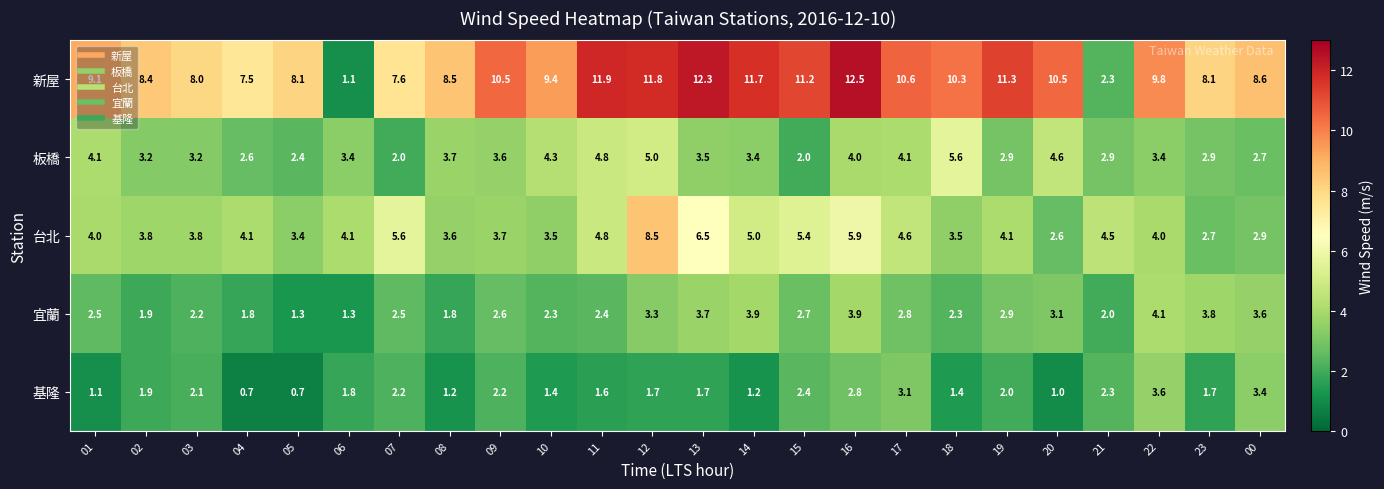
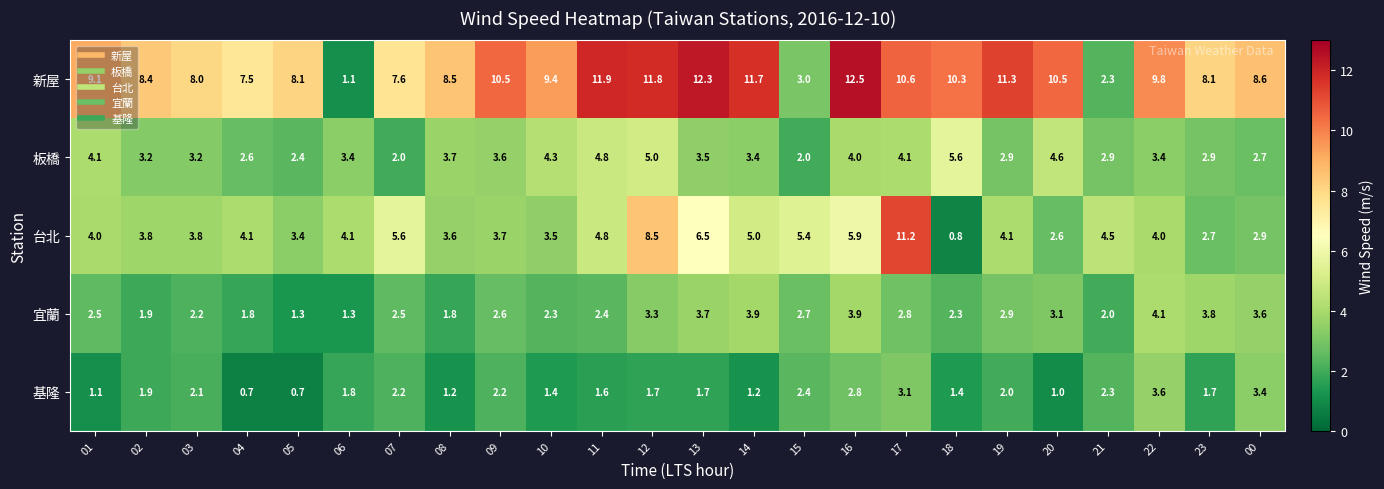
新屋, 15: 11.2 -> 3.0
台北, 17: 4.6 -> 11.2
台北, 18: 3.5 -> 0.8
